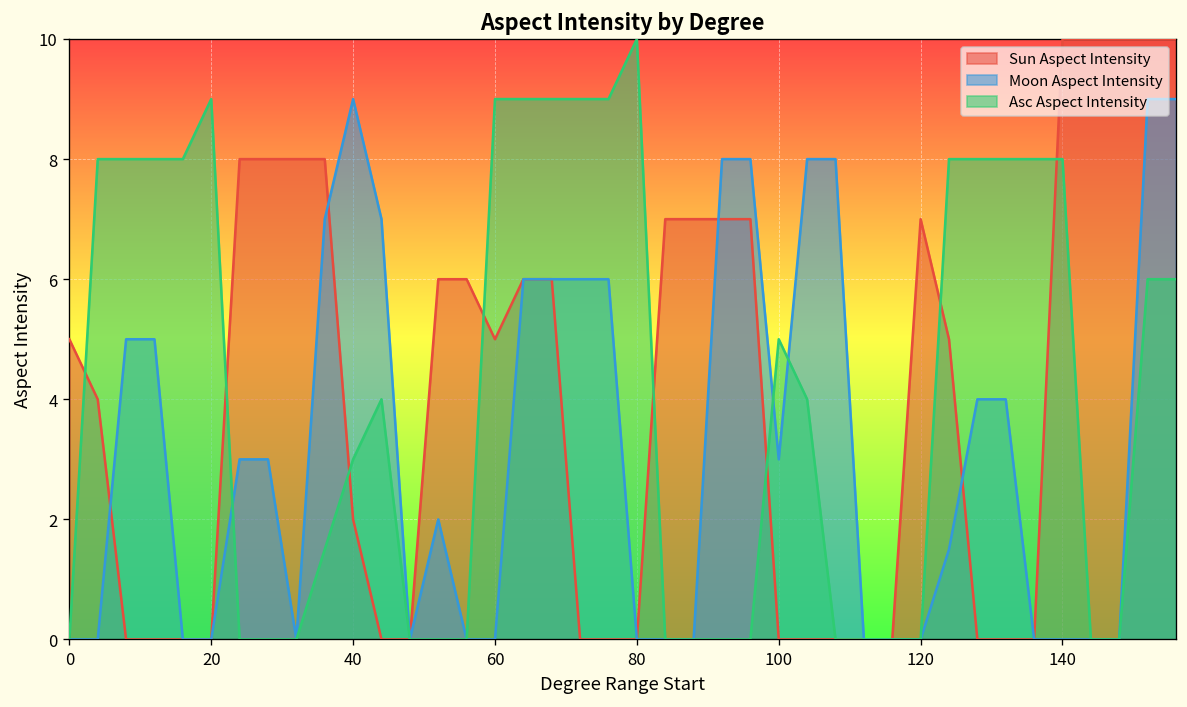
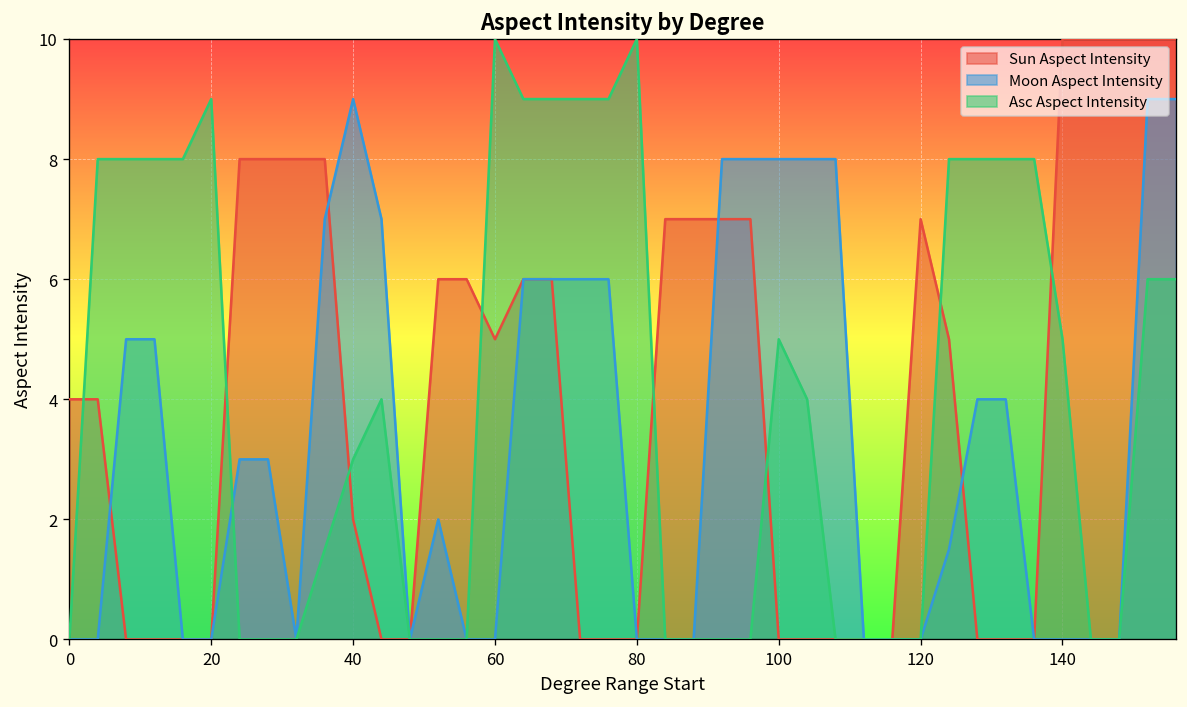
Sun Aspect Intensity, 0: 5 -> 4
Asc Aspect Intensity, 60: 9 -> 10
Moon Aspect Intensity, 100: 3 -> 8
Asc Aspect Intensity, 140: 8 -> 5
